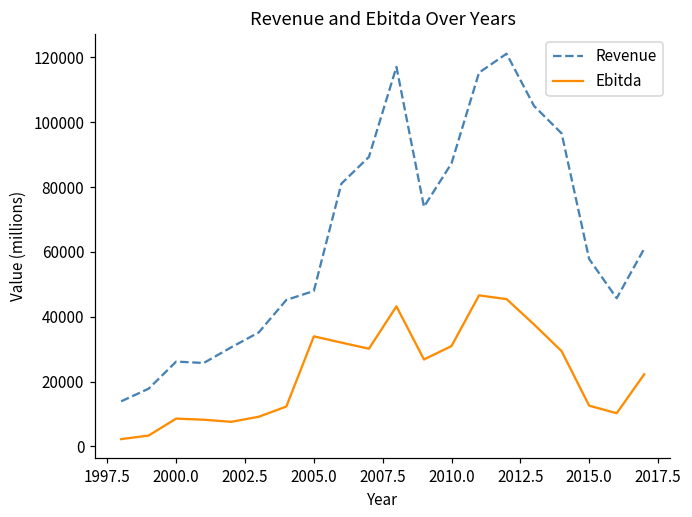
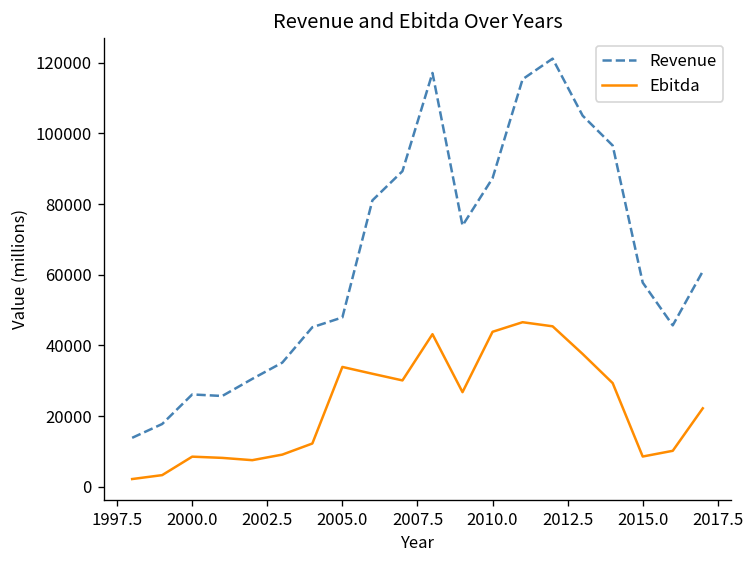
Ebitda, 2010.0: 31000 -> 44000
Ebitda, 2015.0: 13000 -> 9000
